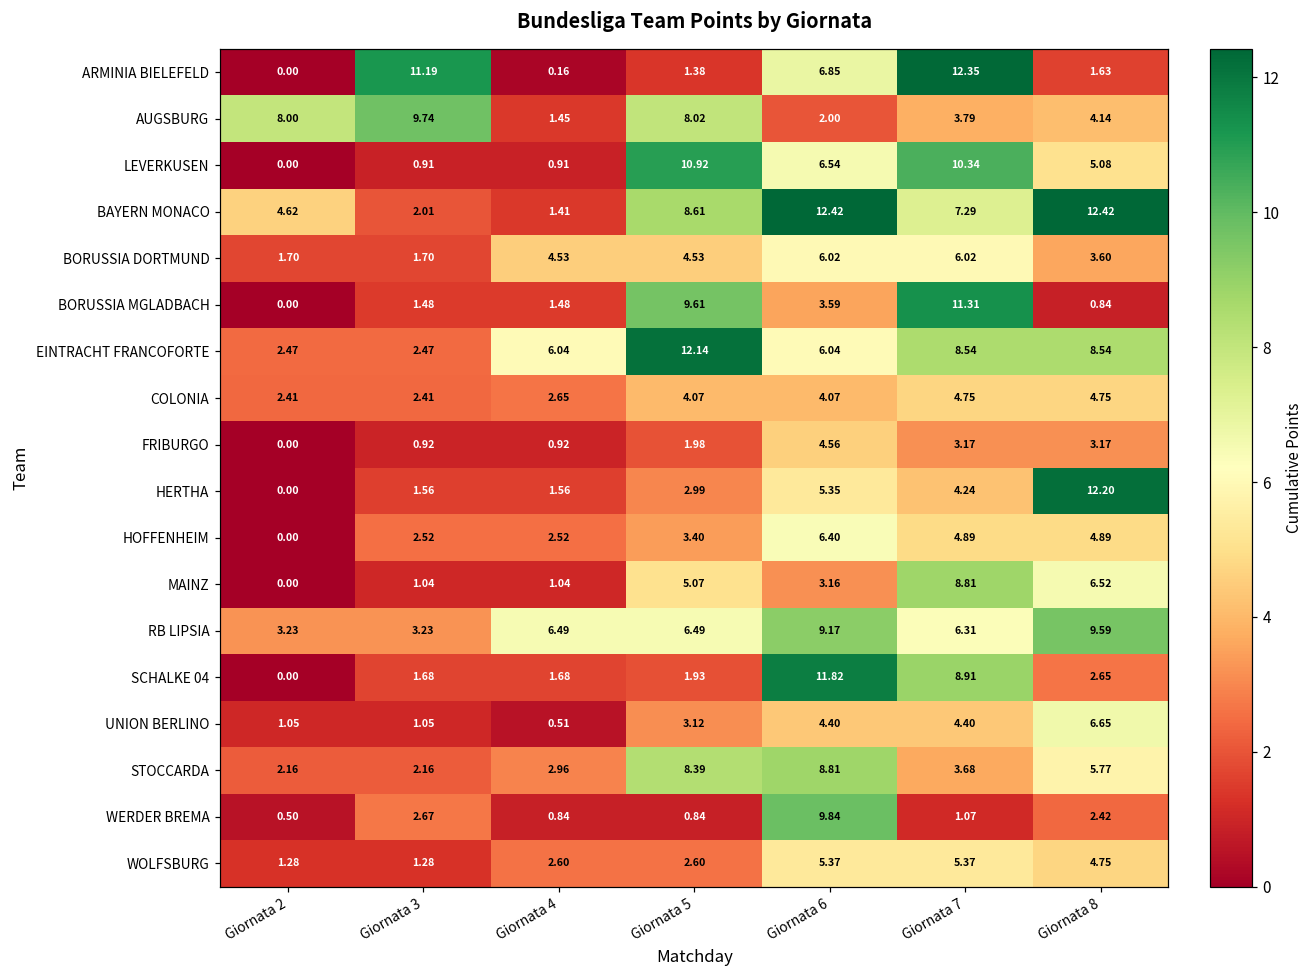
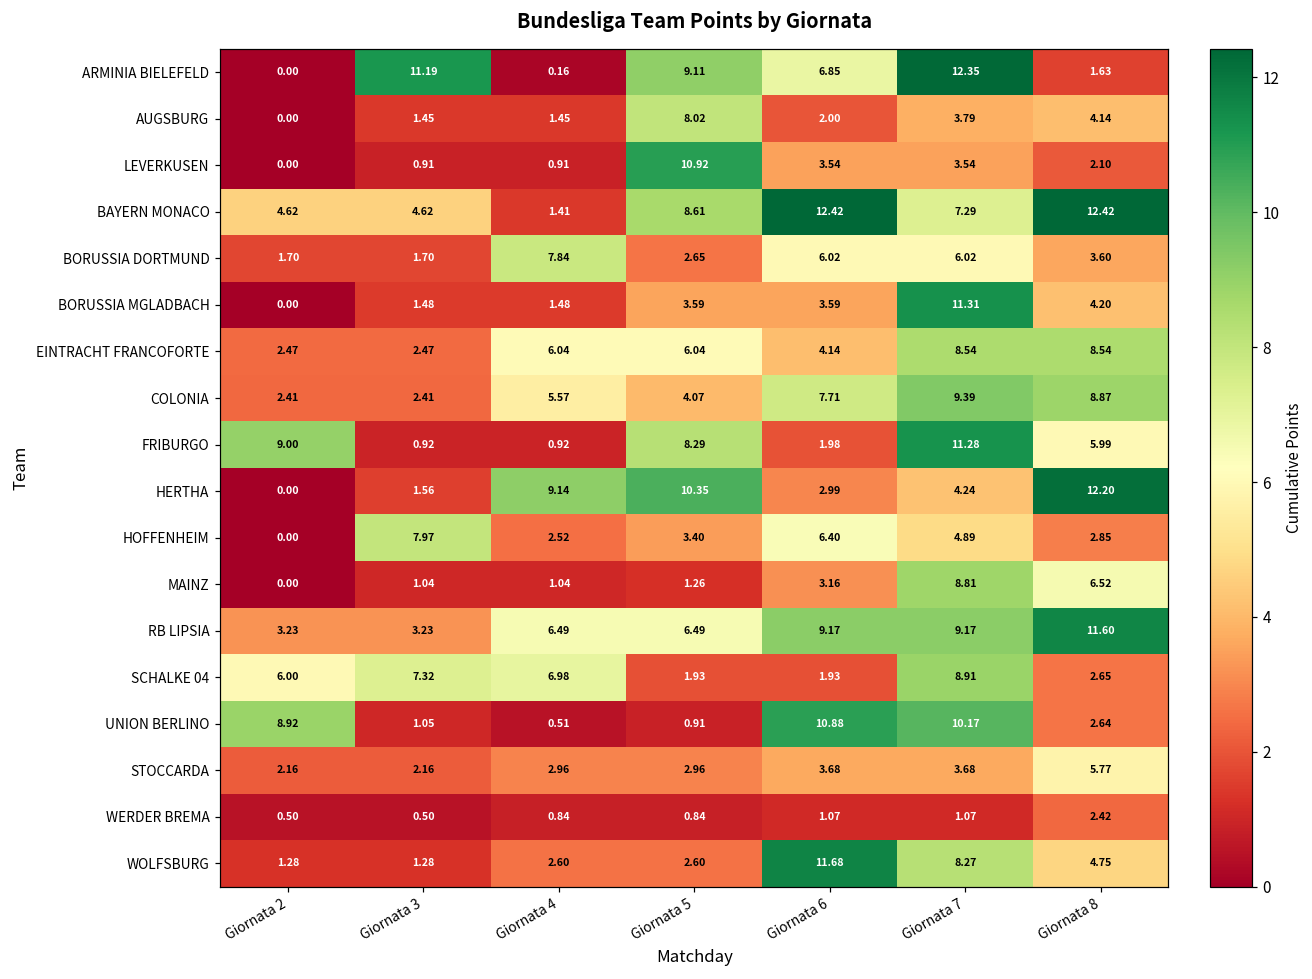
ARMINIA BIELEFELD, Giornata 5: 1.38 -> 9.11
AUGSBURG, Giornata 2: 8.00 -> 0.00
AUGSBURG, Giornata 3: 9.74 -> 1.45
LEVERKUSEN, Giornata 6: 6.54 -> 3.54
LEVERKUSEN, Giornata 7: 10.34 -> 3.54
LEVERKUSEN, Giornata 8: 5.08 -> 2.10
BAYERN MONACO, Giornata 3: 2.01 -> 4.62
BORUSSIA DORTMUND, Giornata 4: 4.53 -> 7.84
BORUSSIA DORTMUND, Giornata 5: 4.53 -> 2.65
BORUSSIA MGLADBACH, Giornata 5: 9.61 -> 3.59
BORUSSIA MGLADBACH, Giornata 8: 0.84 -> 4.20
EINTRACHT FRANCOFORTE, Giornata 5: 12.14 -> 6.04
EINTRACHT FRANCOFORTE, Giornata 6: 6.04 -> 4.14
COLONIA, Giornata 4: 2.65 -> 5.57
COLONIA, Giornata 6: 4.07 -> 7.71
COLONIA, Giornata 7: 4.75 -> 9.39
COLONIA, Giornata 8: 4.75 -> 8.87
FRIBURGO, Giornata 2: 0.00 -> 9.00
FRIBURGO, Giornata 5: 1.98 -> 8.29
FRIBURGO, Giornata 6: 4.56 -> 1.98
FRIBURGO, Giornata 7: 3.17 -> 11.28
FRIBURGO, Giornata 8: 3.17 -> 5.99
HERTHA, Giornata 4: 1.56 -> 9.14
HERTHA, Giornata 5: 2.99 -> 10.35
HERTHA, Giornata 6: 5.35 -> 2.99
HOFFENHEIM, Giornata 3: 2.52 -> 7.97
HOFFENHEIM, Giornata 8: 4.89 -> 2.85
MAINZ, Giornata 5: 5.07 -> 1.26
RB LIPSIA, Giornata 7: 6.31 -> 9.17
RB LIPSIA, Giornata 8: 9.59 -> 11.60
SCHALKE 04, Giornata 2: 0.00 -> 6.00
SCHALKE 04, Giornata 3: 1.68 -> 7.32
SCHALKE 04, Giornata 4: 1.68 -> 6.98
SCHALKE 04, Giornata 6: 11.82 -> 1.93
UNION BERLINO, Giornata 2: 1.05 -> 8.92
UNION BERLINO, Giornata 5: 3.12 -> 0.91
UNION BERLINO, Giornata 6: 4.40 -> 10.88
UNION BERLINO, Giornata 7: 4.40 -> 10.17
UNION BERLINO, Giornata 8: 6.65 -> 2.64
STOCCARDA, Giornata 5: 8.39 -> 2.96
STOCCARDA, Giornata 6: 8.81 -> 3.68
WERDER BREMA, Giornata 3: 2.67 -> 0.50
WERDER BREMA, Giornata 6: 9.84 -> 1.07
WOLFSBURG, Giornata 6: 5.37 -> 11.68
WOLFSBURG, Giornata 7: 5.37 -> 8.27
